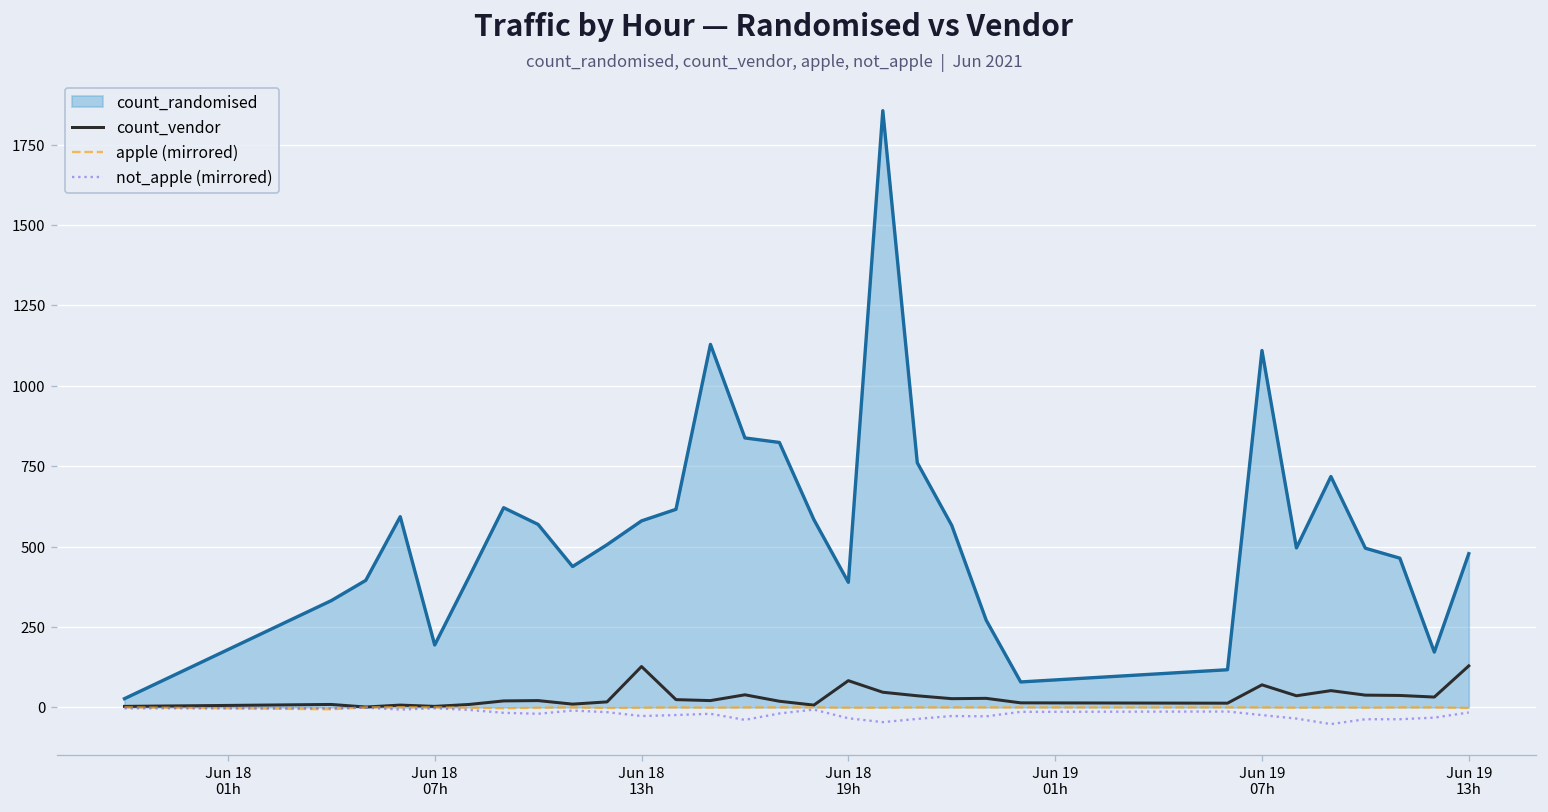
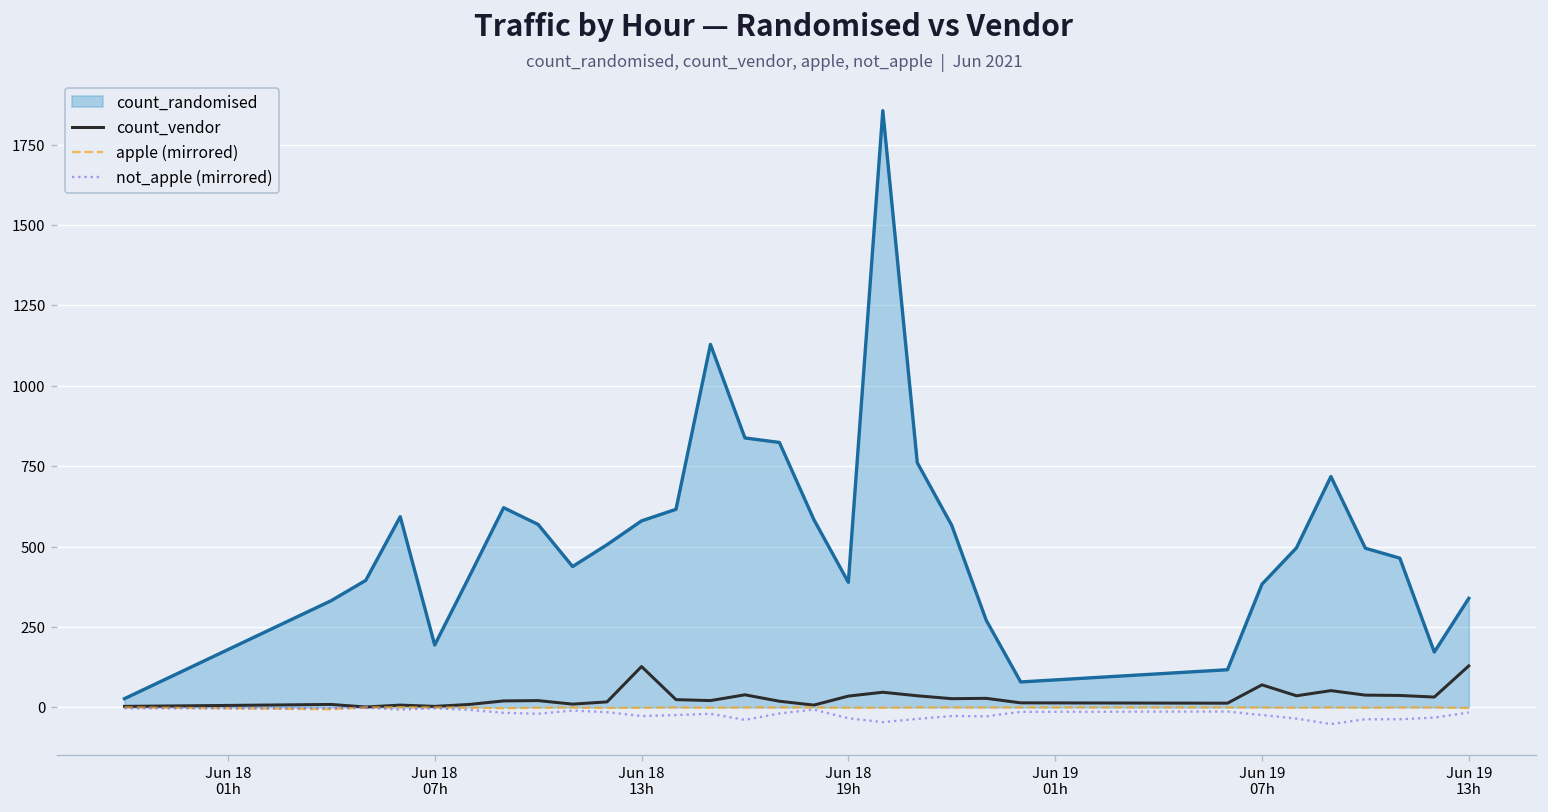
count_vendor, Jun 18 19h: 80 -> 40
count_randomised, Jun 19 07h: 1110 -> 380
count_randomised, Jun 19 13h: 480 -> 340
